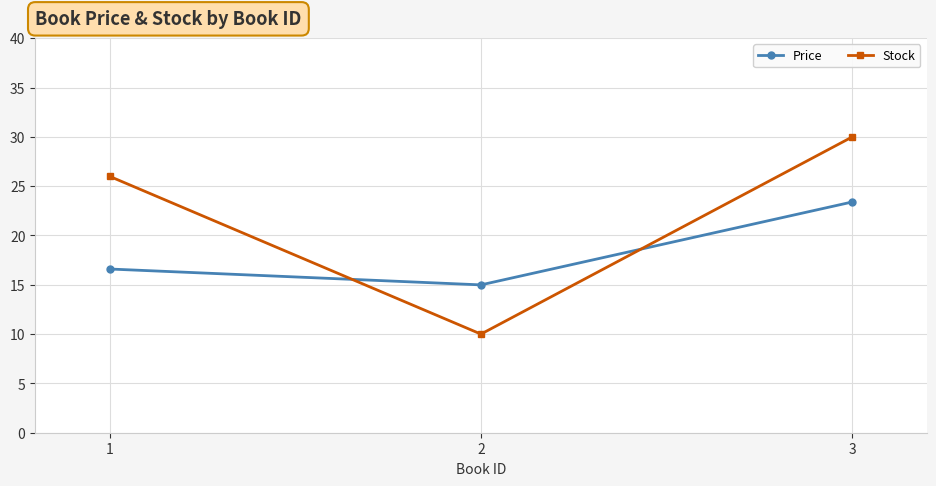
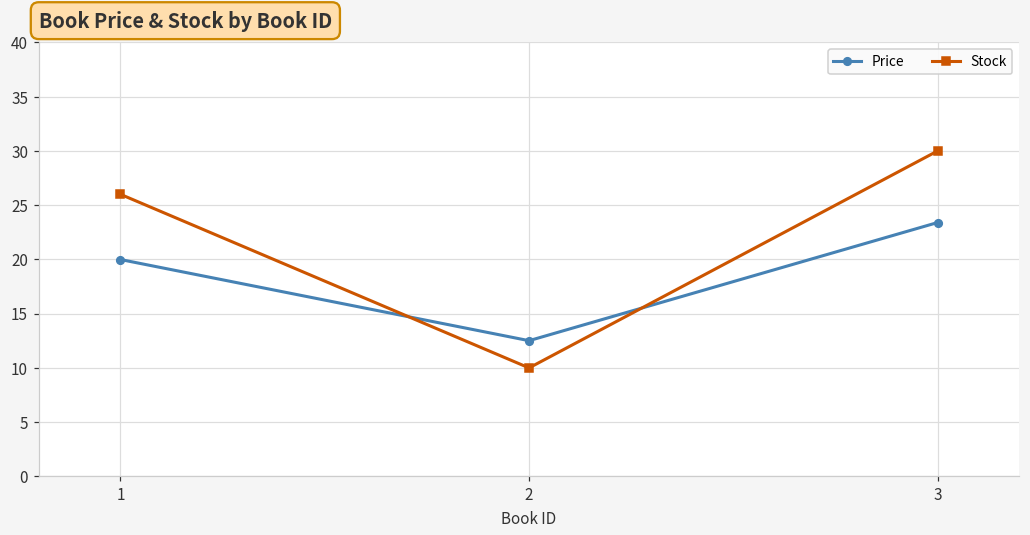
Price, 1: 17 -> 20
Price, 2: 15 -> 13
